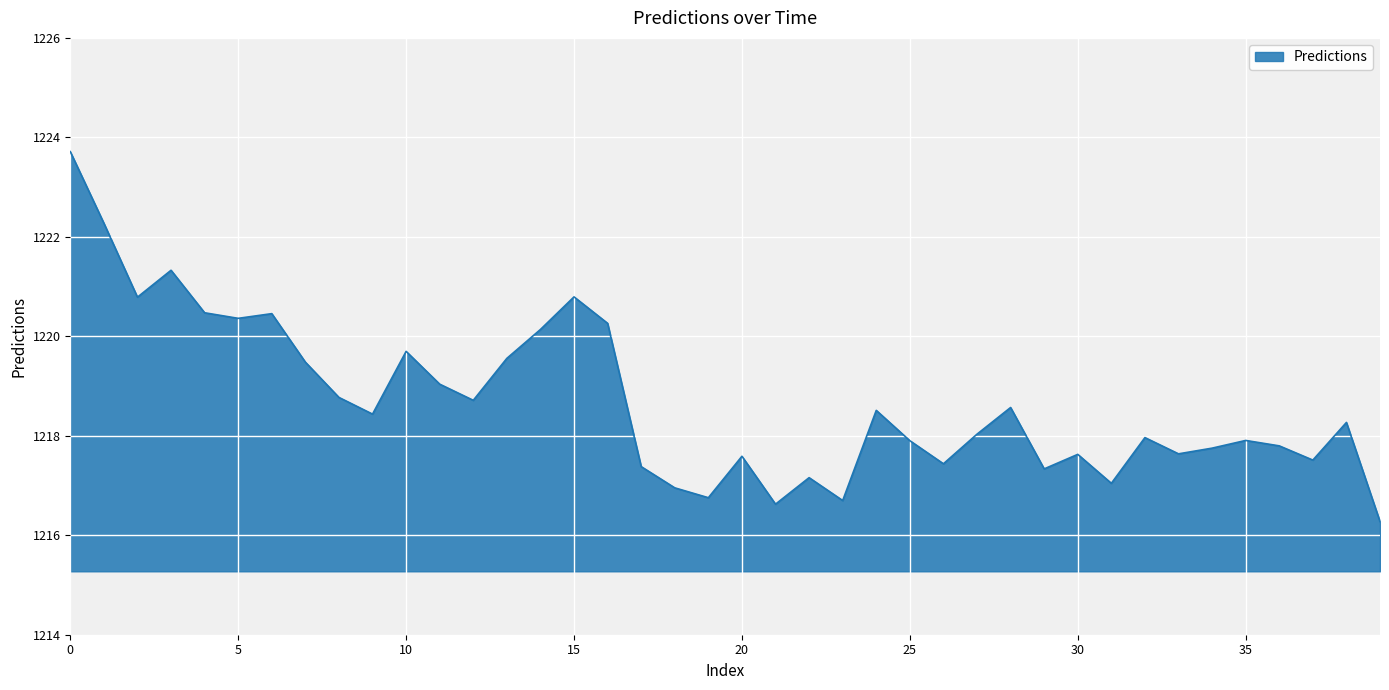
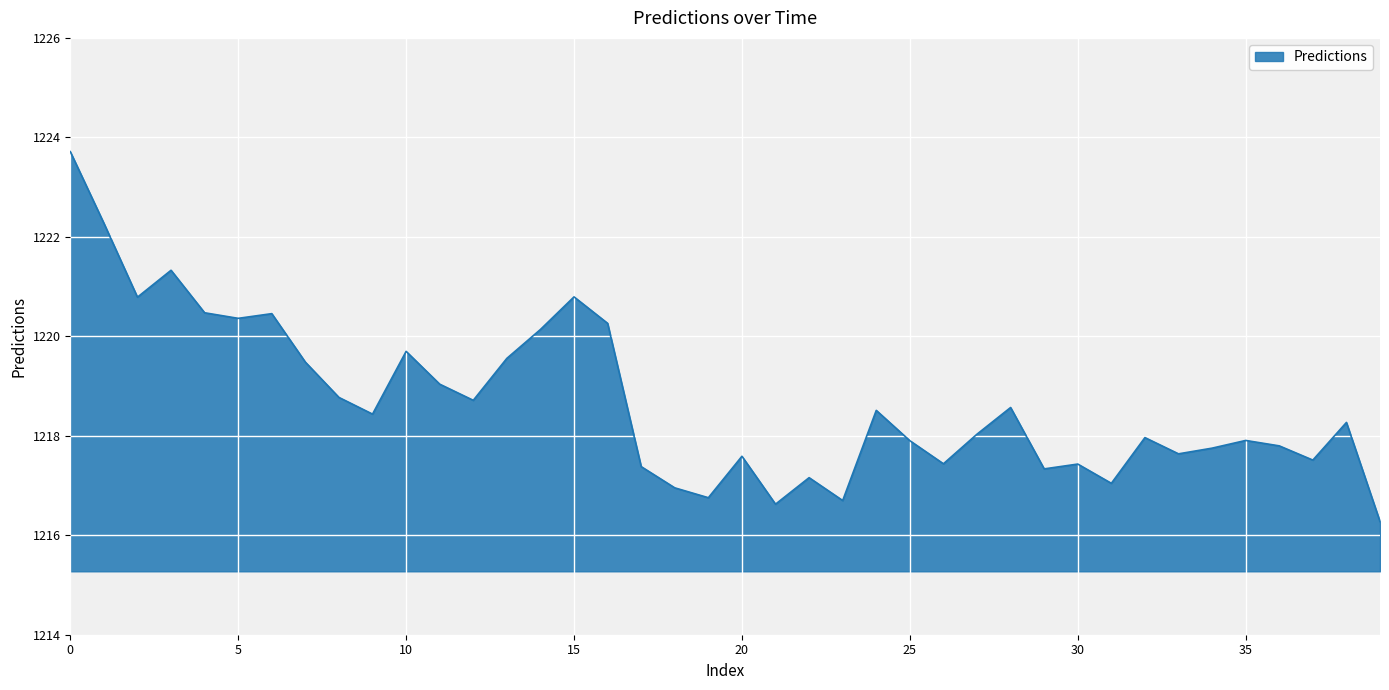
30: 1217.6 -> 1217.4
